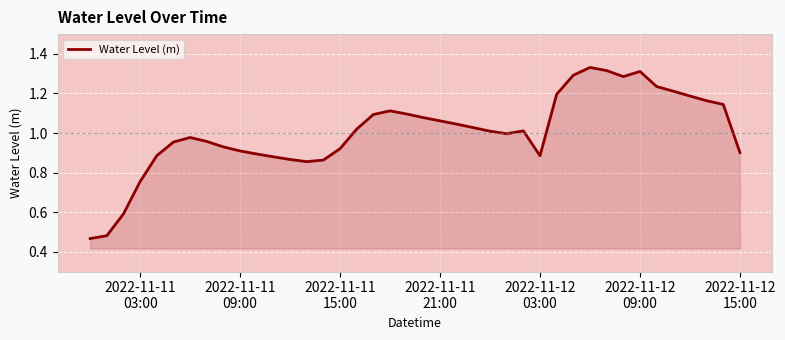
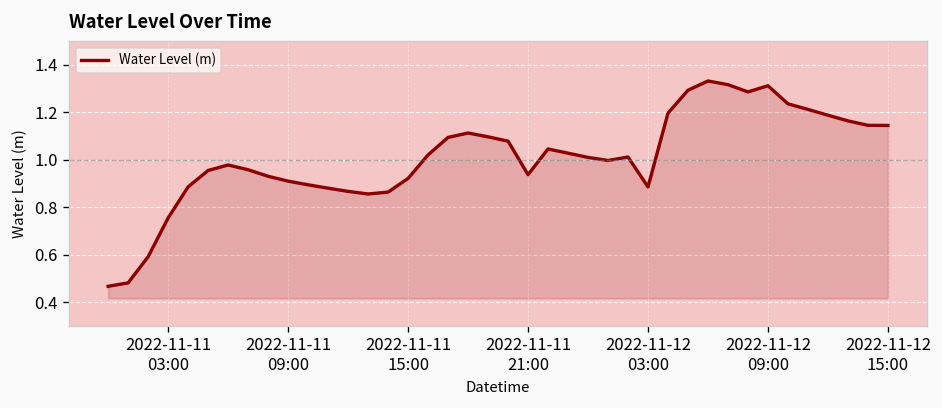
2022-11-11 21:00: 1.06 -> 0.94
2022-11-12 15:00: 0.90 -> 1.14
